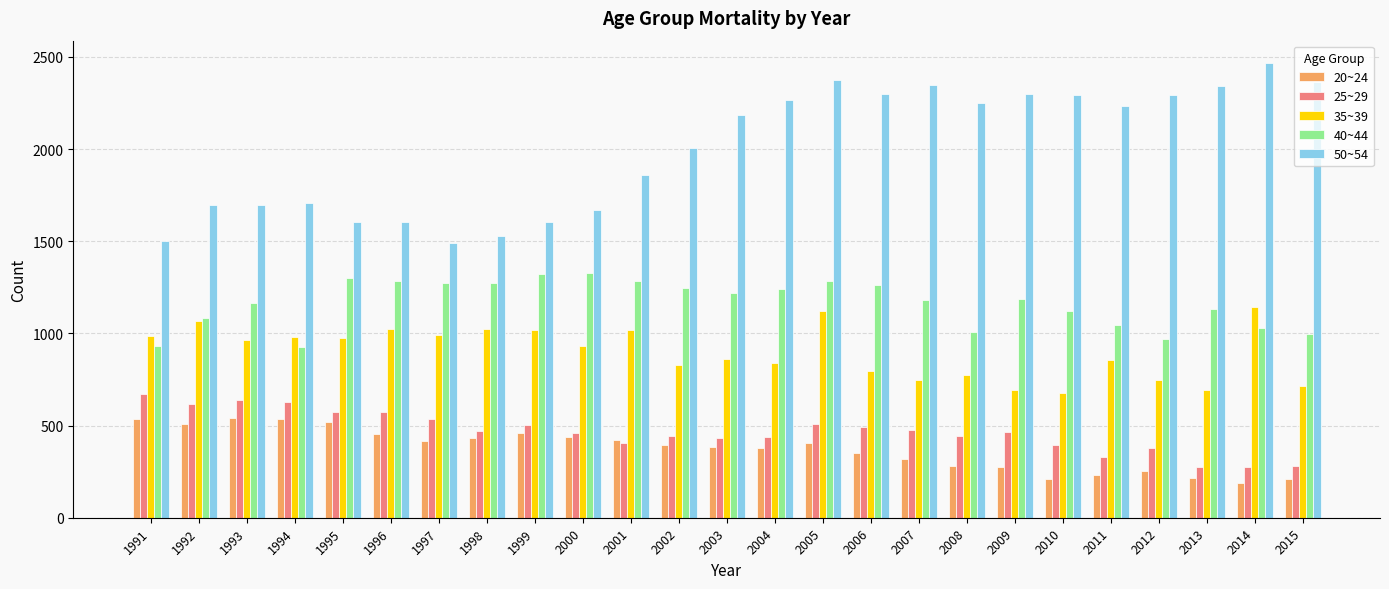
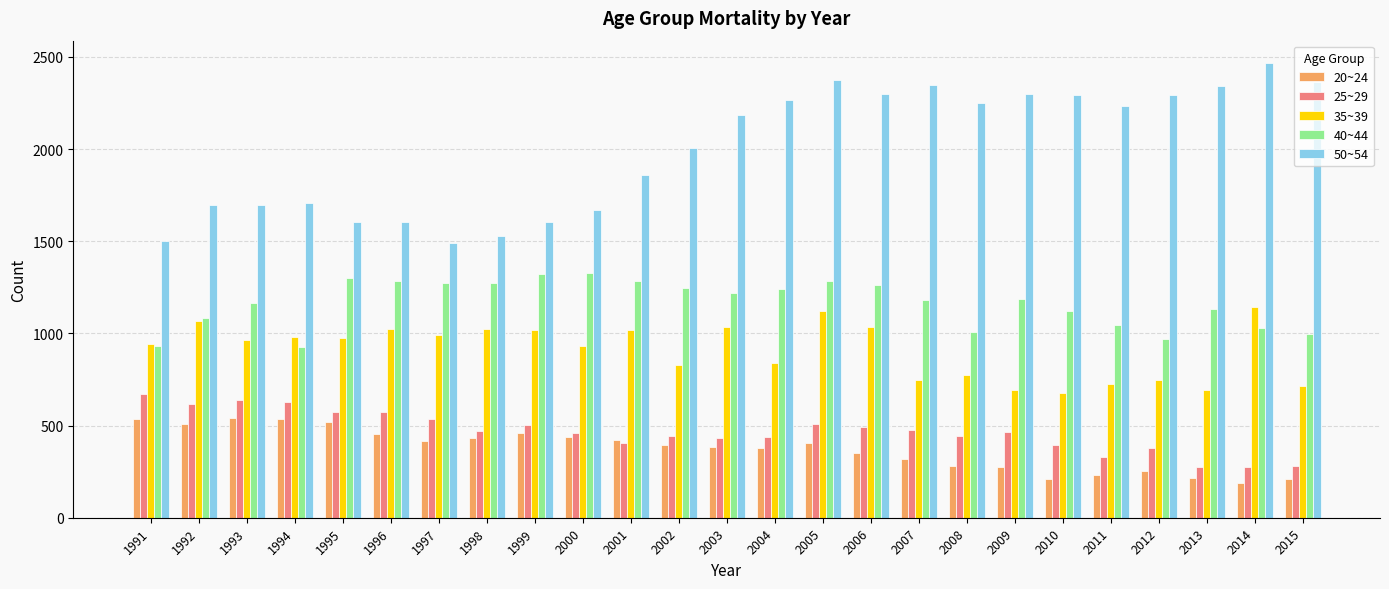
35~39, 1991: 990 -> 940
35~39, 2003: 860 -> 1030
35~39, 2006: 790 -> 1030
35~39, 2011: 860 -> 720
